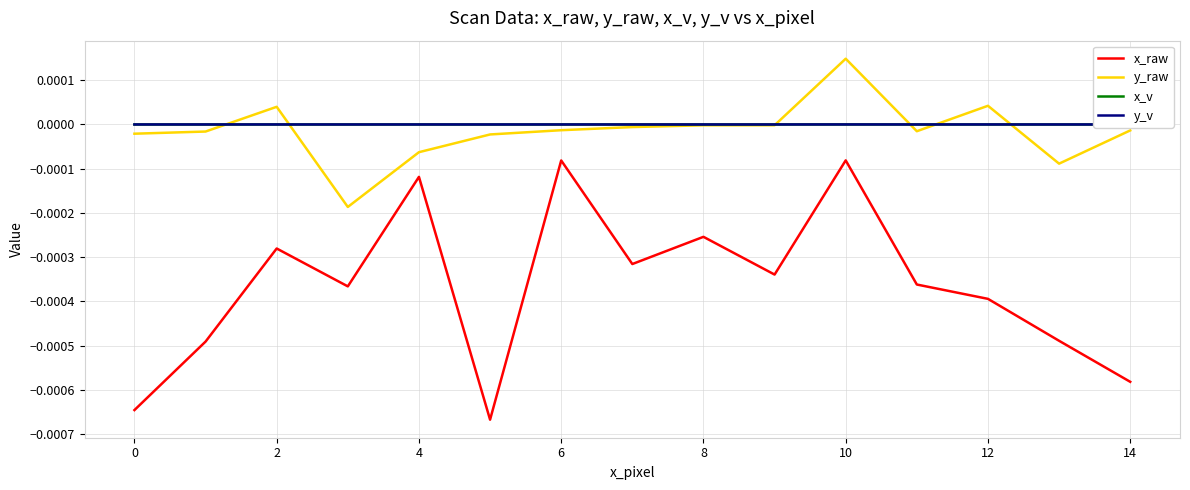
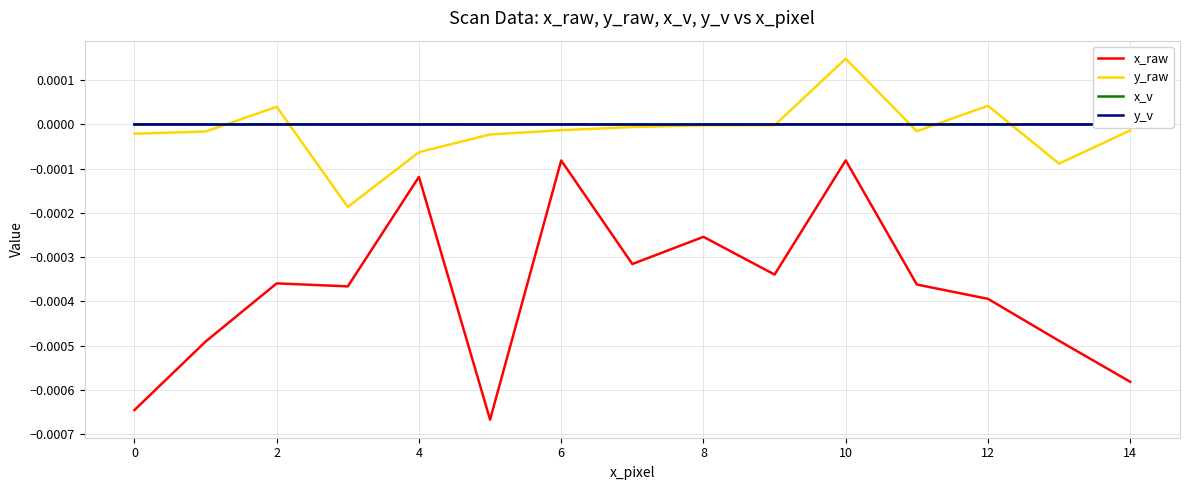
x_raw, 2: -0.00028 -> -0.00036
